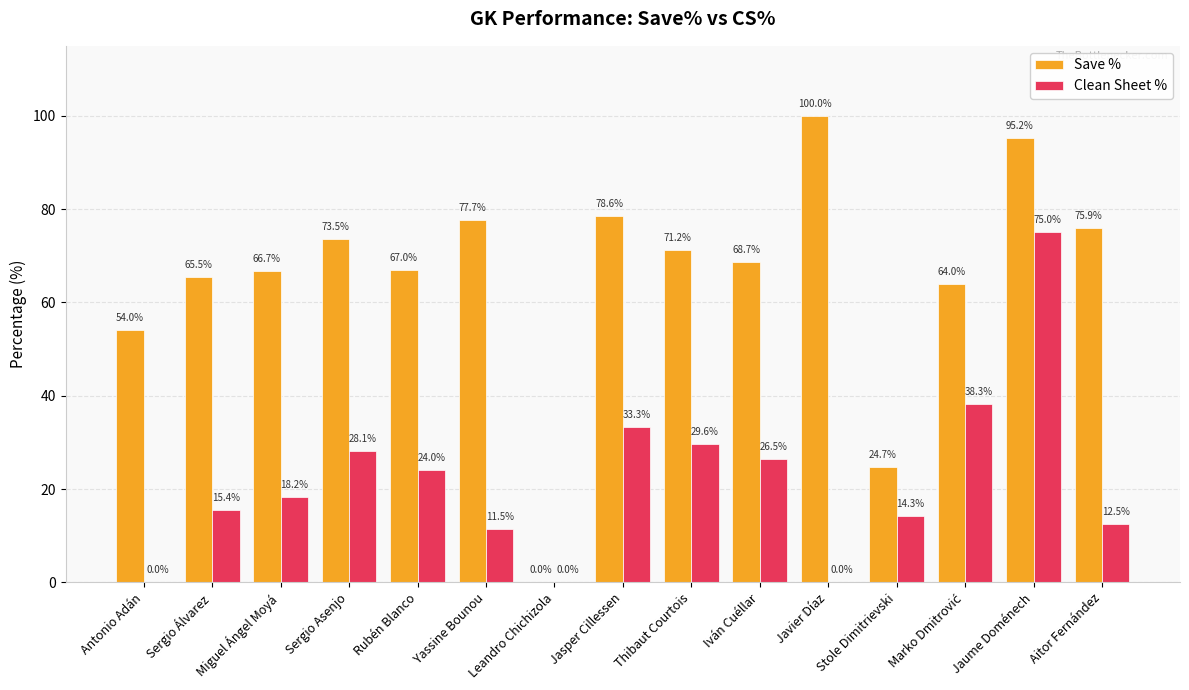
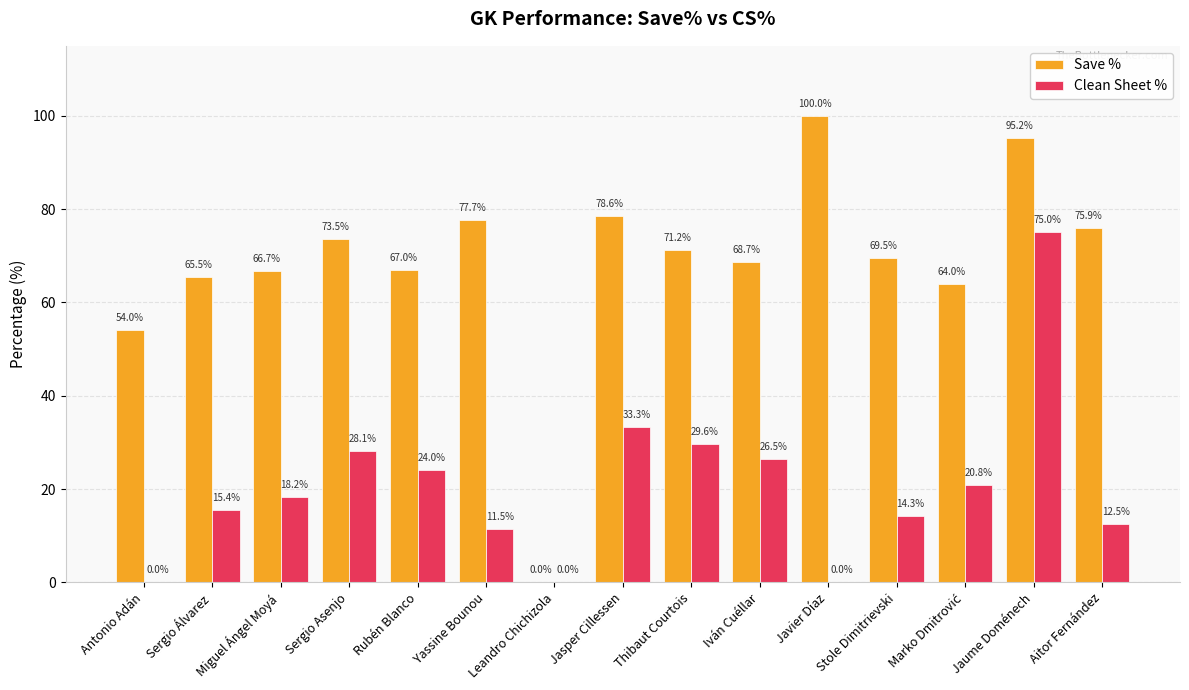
Save %, Stole Dimitrievski: 24.7% -> 69.5%
Clean Sheet %, Marko Dmitrović: 38.3% -> 20.8%
